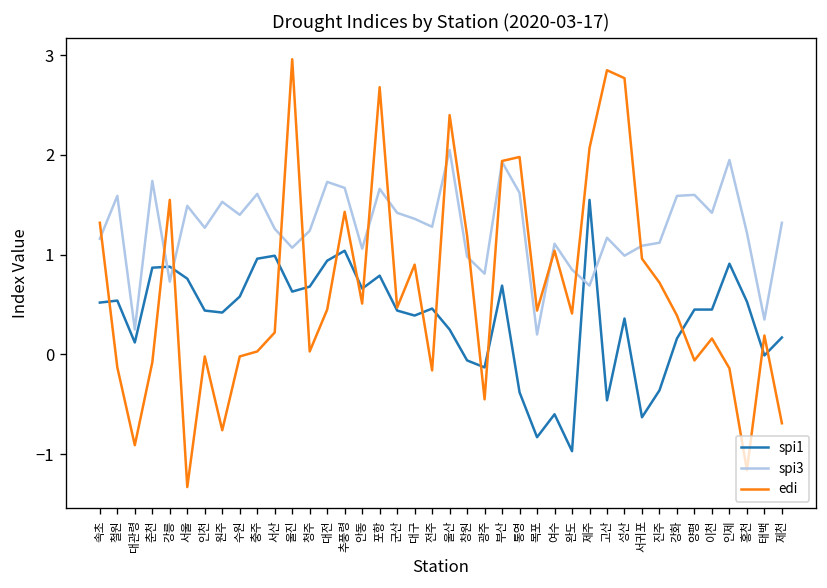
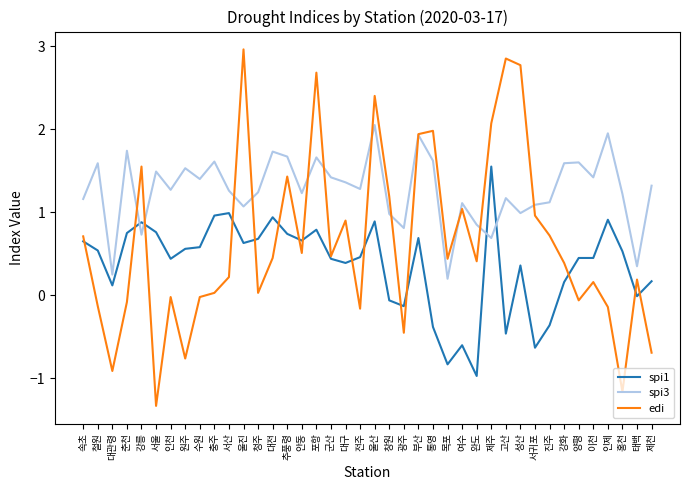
spi1, 속초: 0.5 -> 0.7
edi, 속초: 1.3 -> 0.7
spi1, 춘천: 0.9 -> 0.8
spi1, 원주: 0.4 -> 0.6
spi1, 추풍령: 1.0 -> 0.7
spi3, 안동: 1.1 -> 1.2
spi1, 울산: 0.3 -> 0.9
